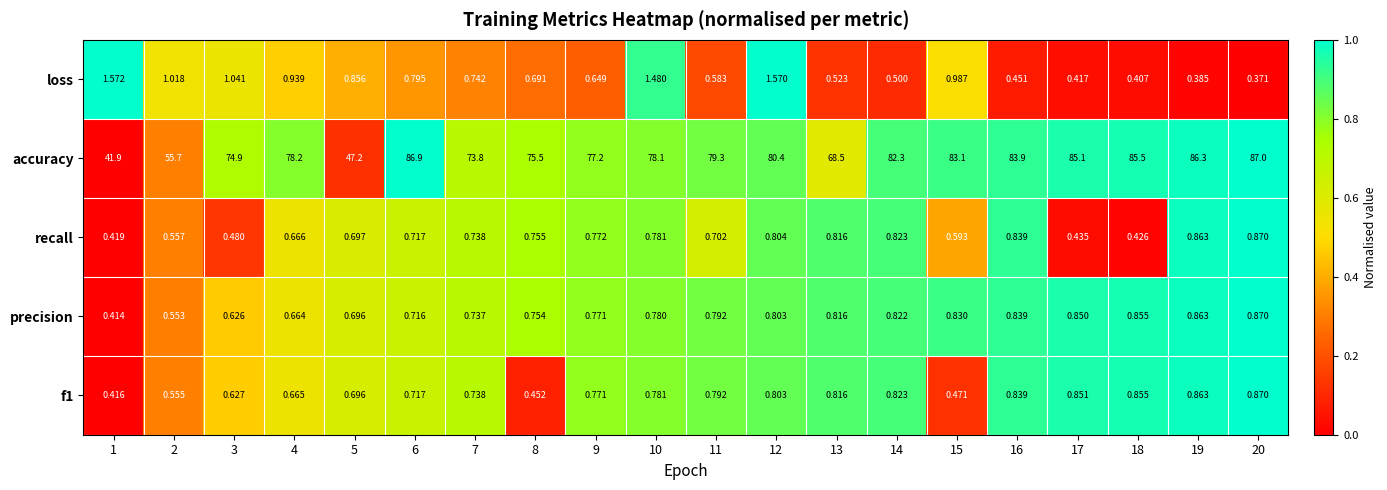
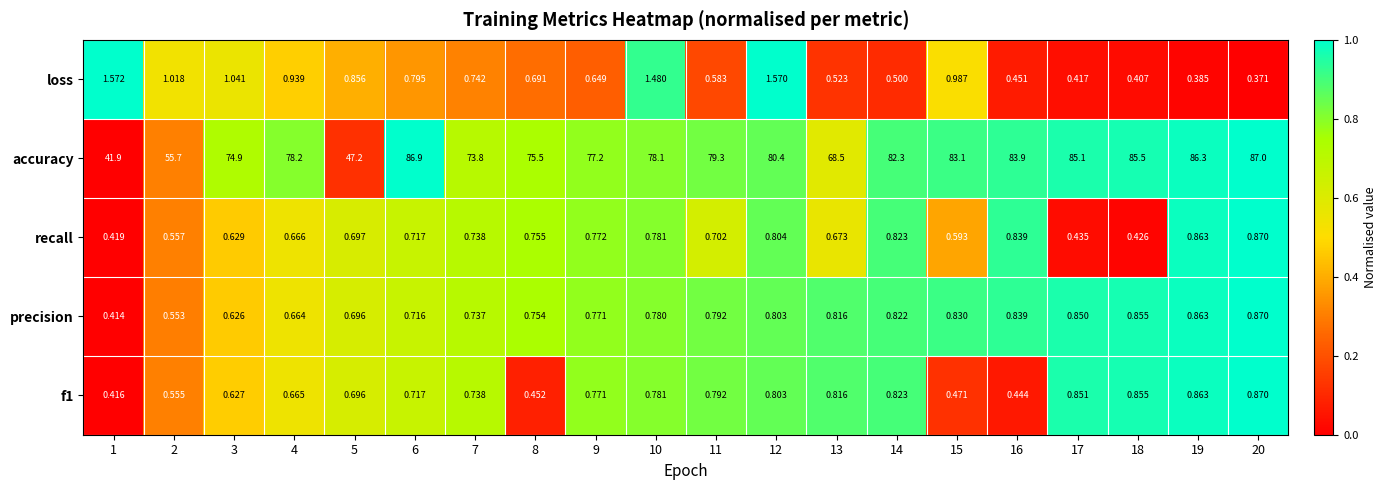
recall, 3: 0.480 -> 0.629
recall, 13: 0.816 -> 0.673
f1, 16: 0.839 -> 0.444
